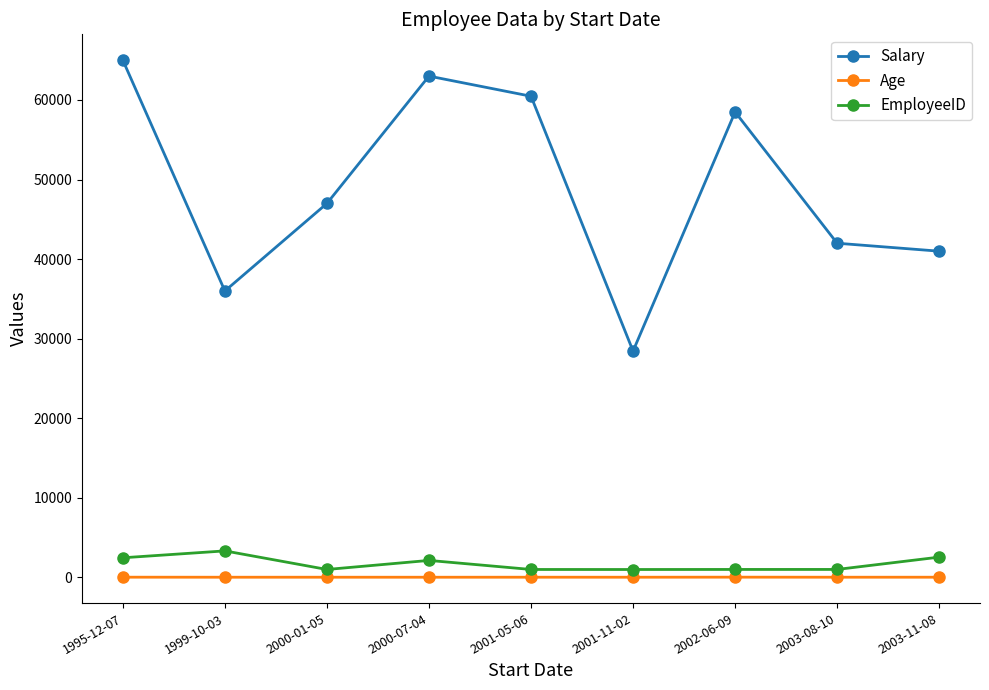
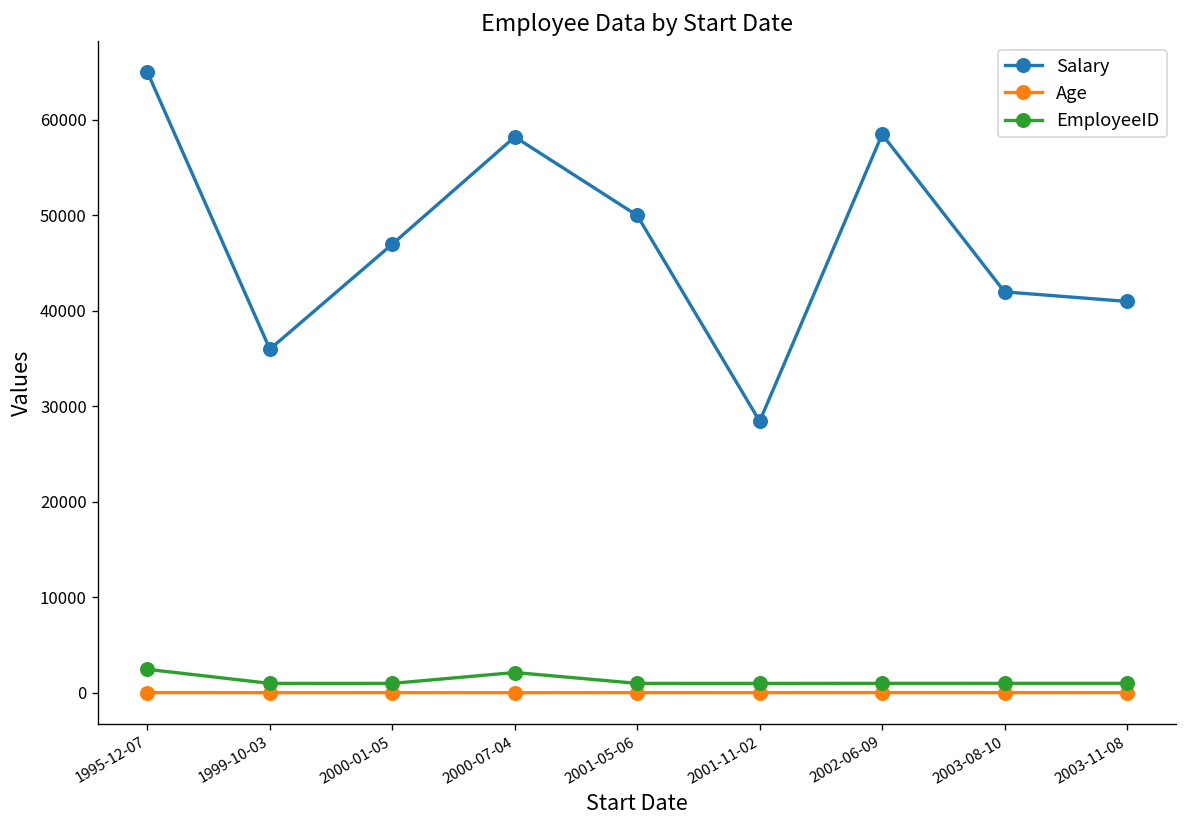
EmployeeID, 1999-10-03: 3000 -> 1000
Salary, 2000-07-04: 63000 -> 58000
Salary, 2001-05-06: 60000 -> 50000
EmployeeID, 2003-11-08: 3000 -> 1000
